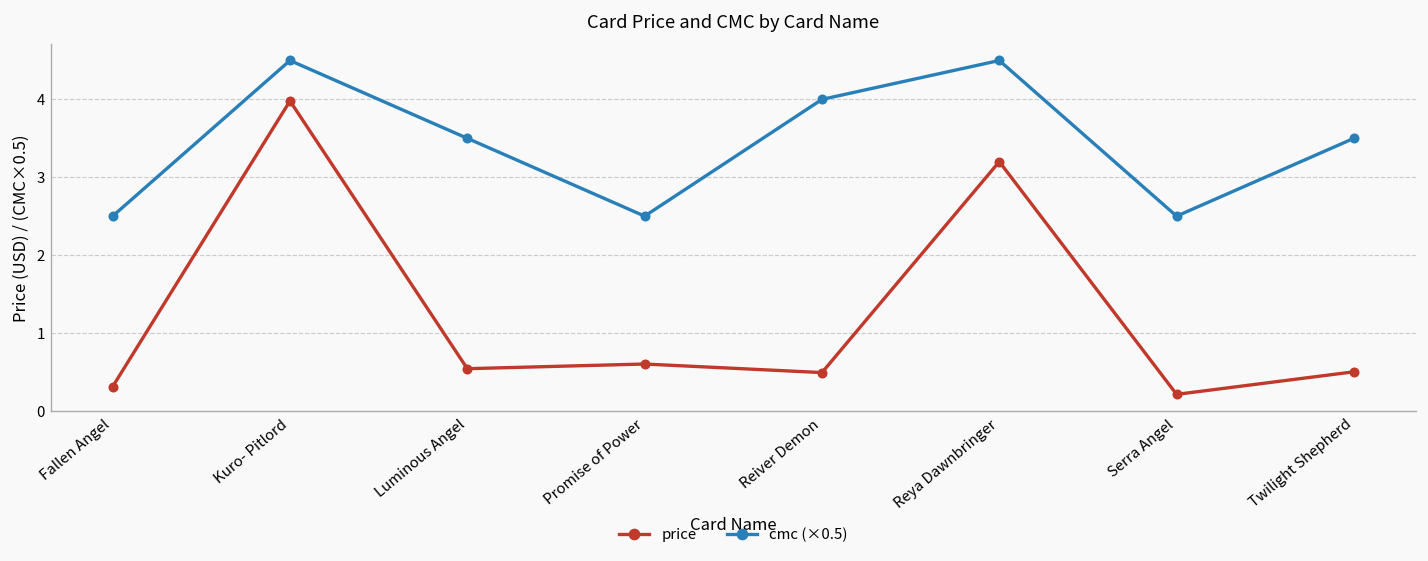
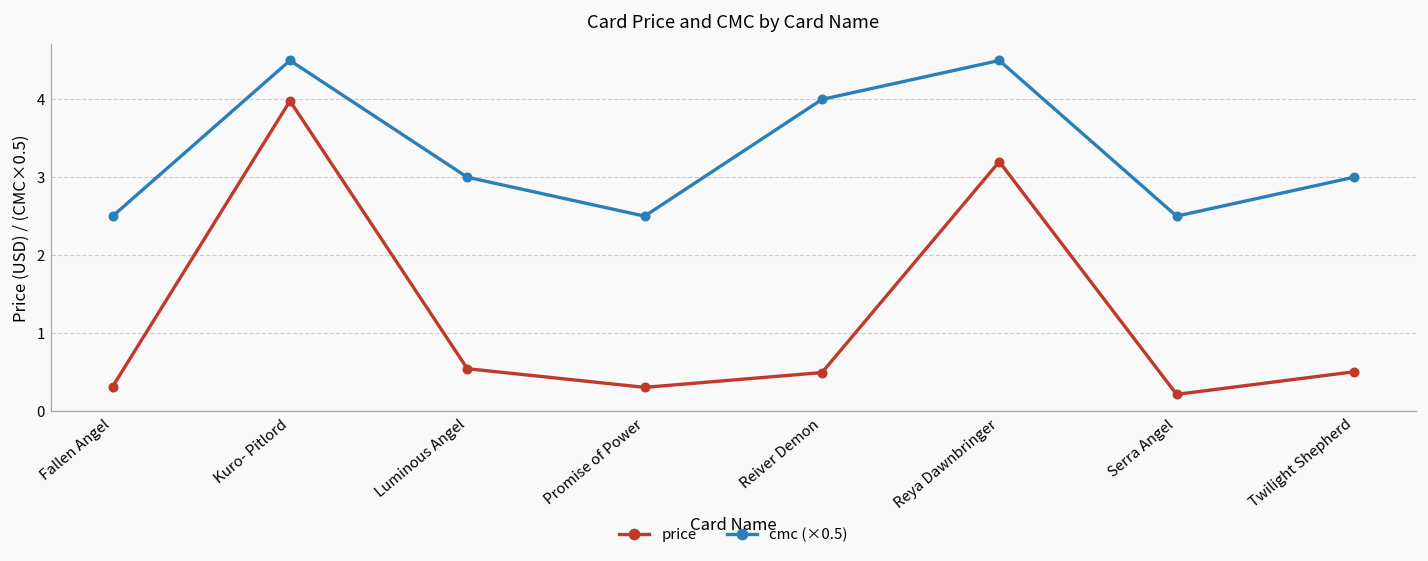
cmc (×0.5), Luminous Angel: 3.5 -> 3.0
price, Promise of Power: 0.6 -> 0.3
cmc (×0.5), Twilight Shepherd: 3.5 -> 3.0
